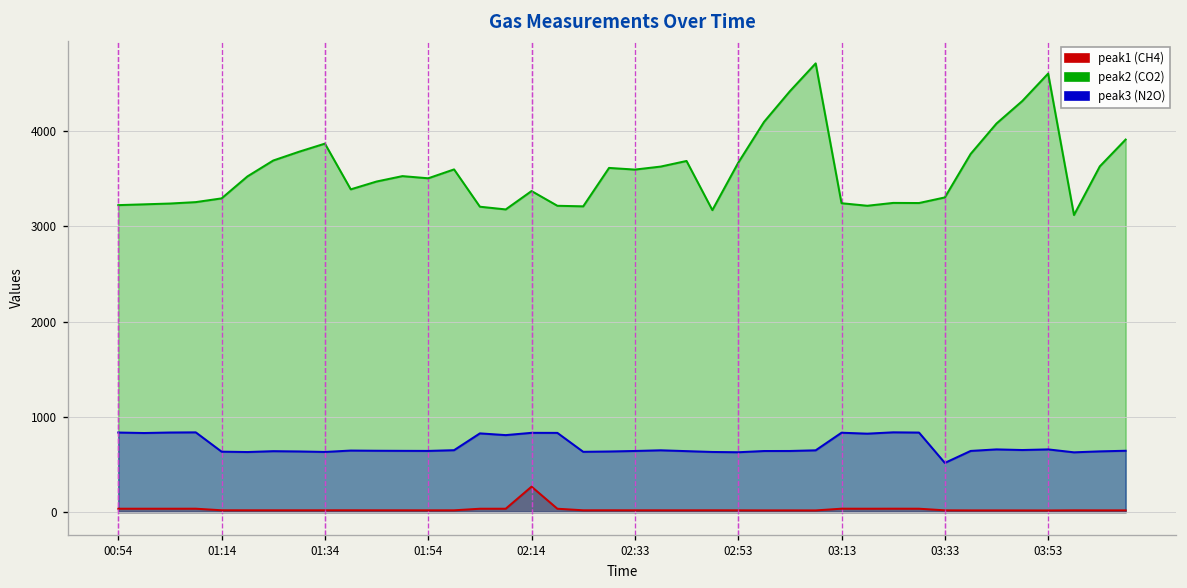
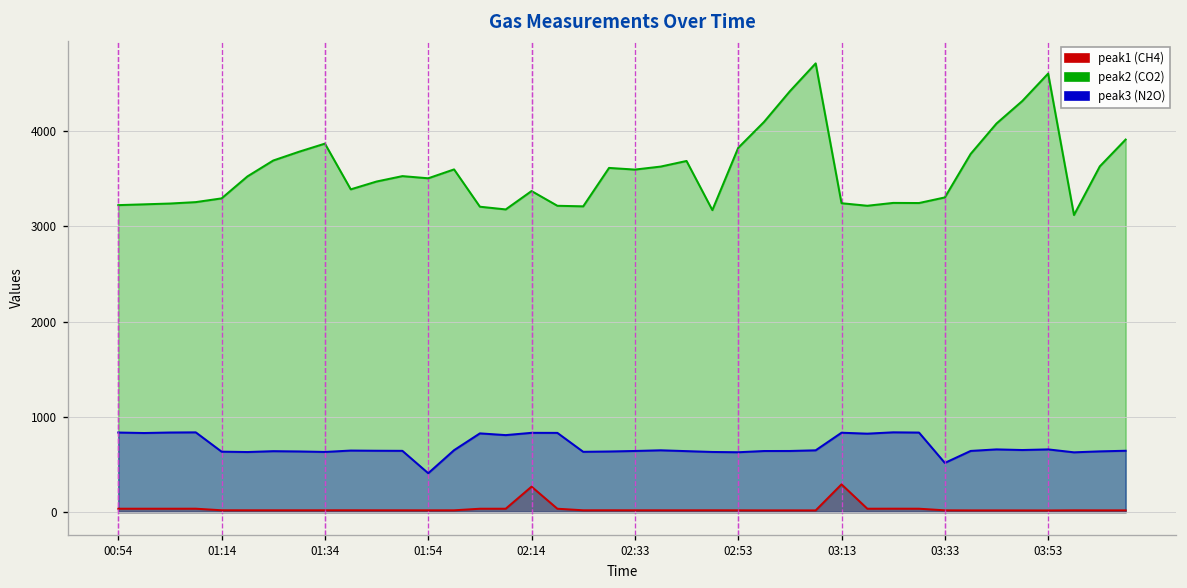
peak3 (N2O), 01:54: 600 -> 400
peak2 (CO2), 02:53: 3700 -> 3800
peak1 (CH4), 03:13: 0 -> 300
